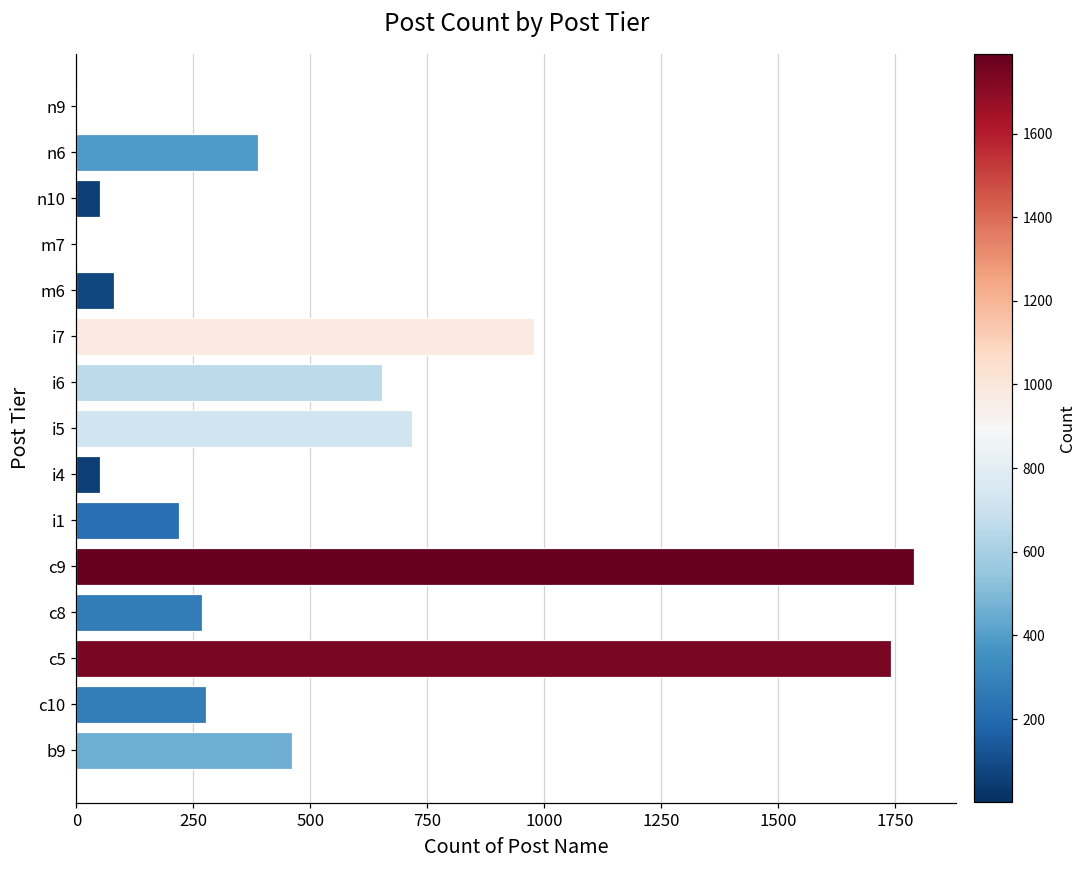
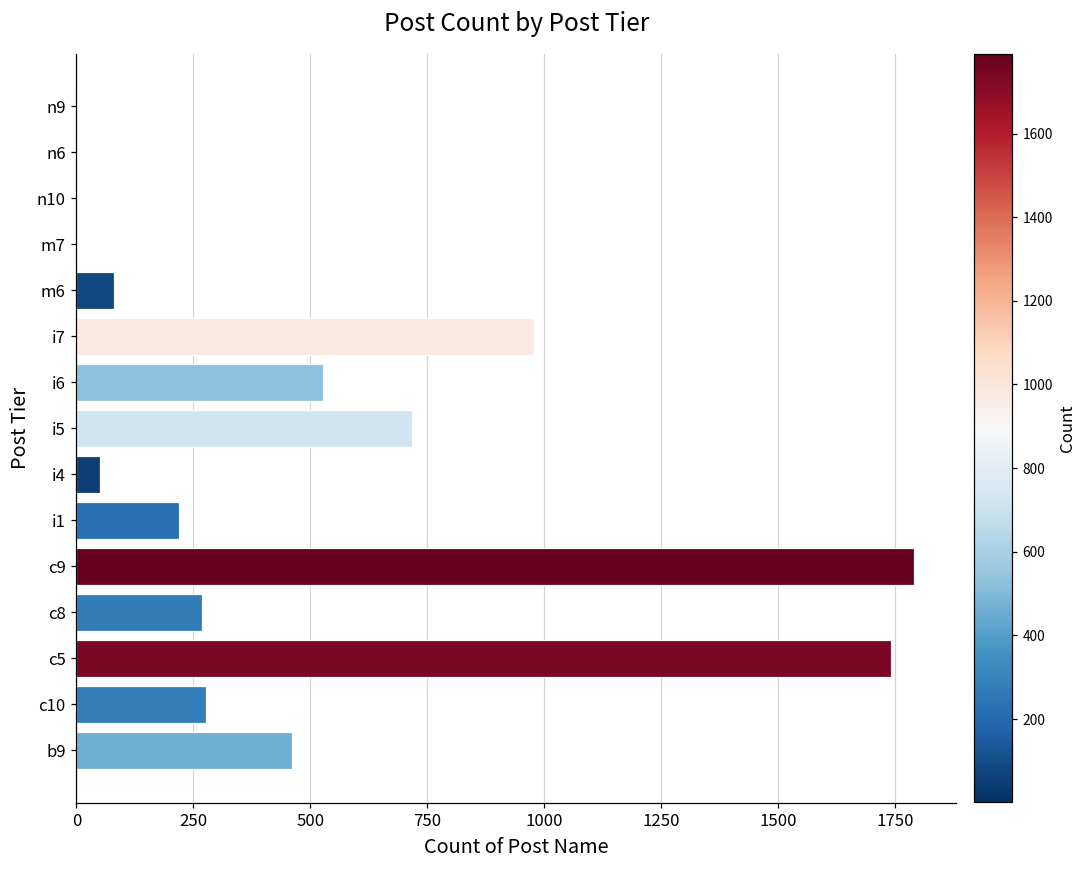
n6: 390 -> 0
n10: 50 -> 0
i6: 650 -> 530
